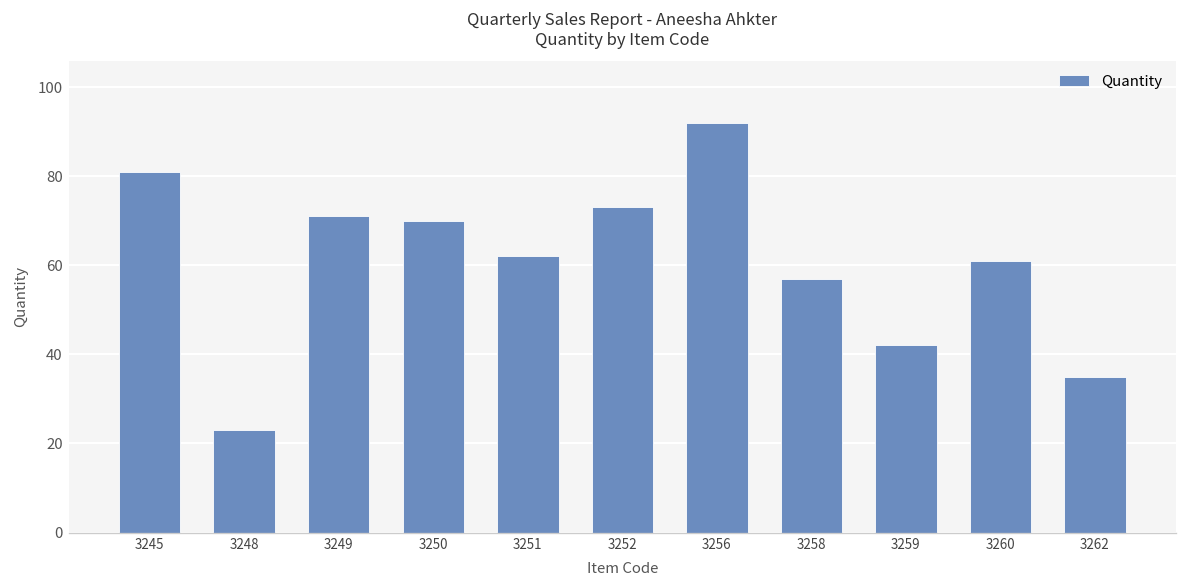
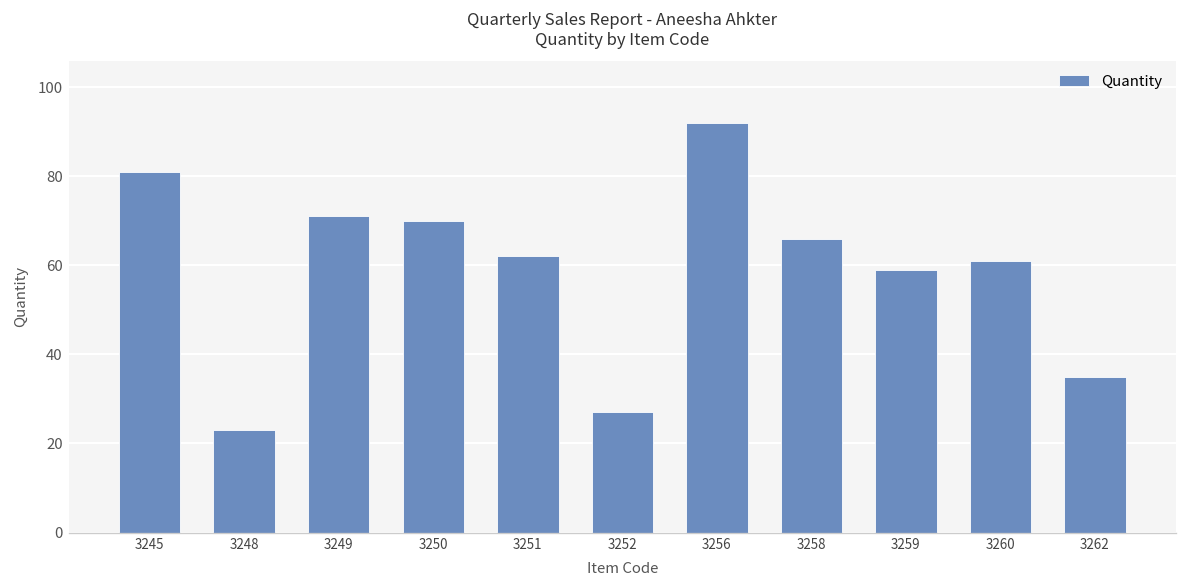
3252: 73 -> 27
3258: 57 -> 66
3259: 42 -> 59
